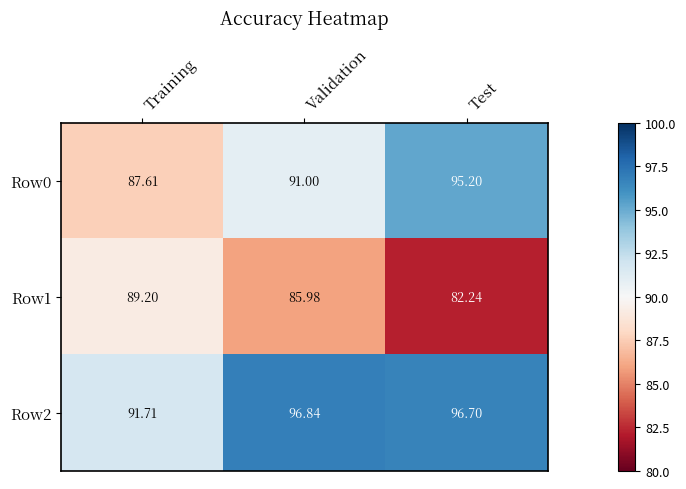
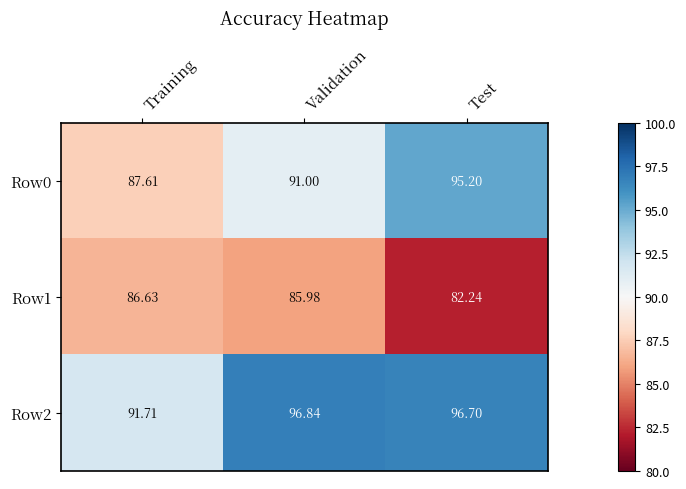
Row1, Training: 89.20 -> 86.63
